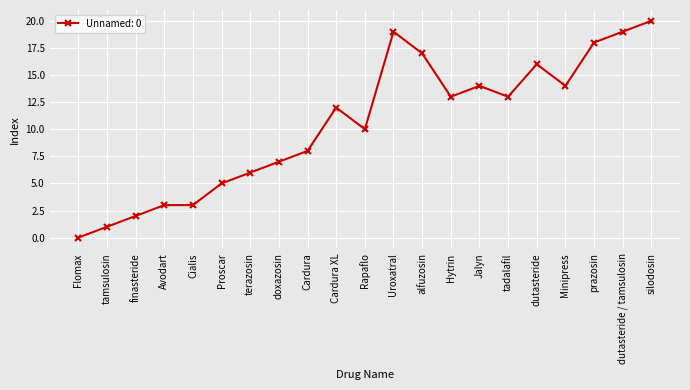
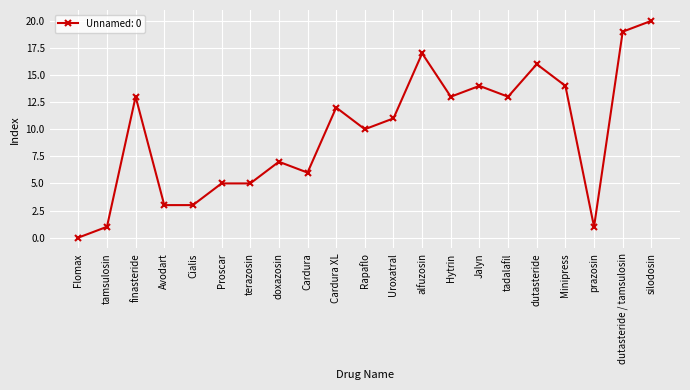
finasteride: 2 -> 13
terazosin: 6 -> 5
Cardura: 8 -> 6
Uroxatral: 19 -> 11
prazosin: 18 -> 1
